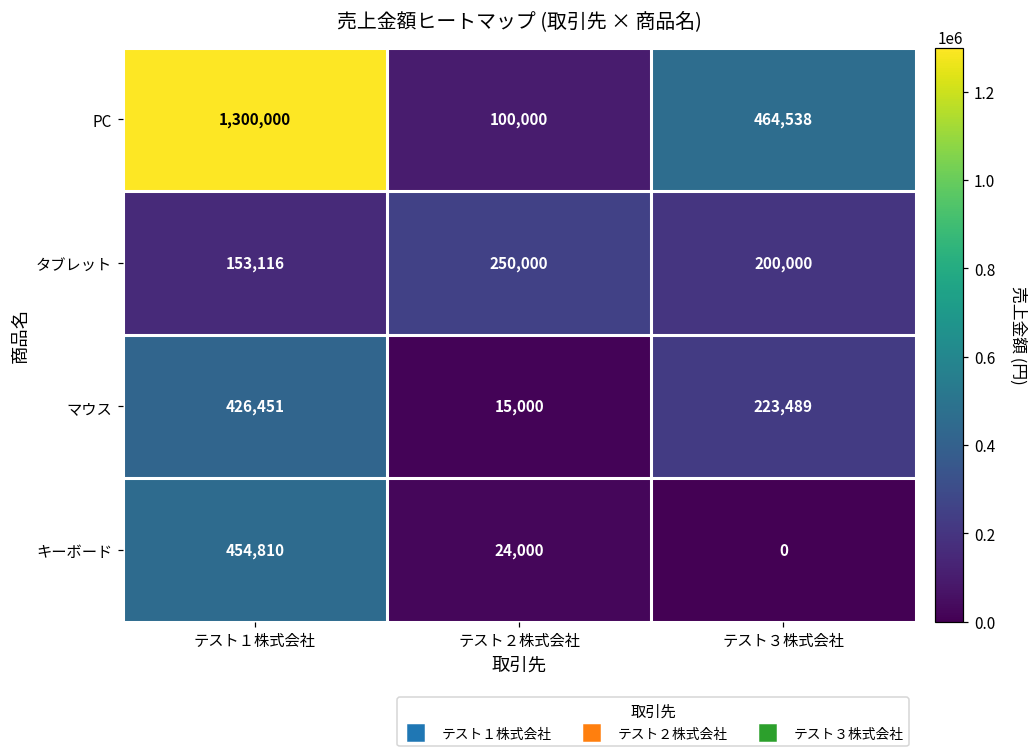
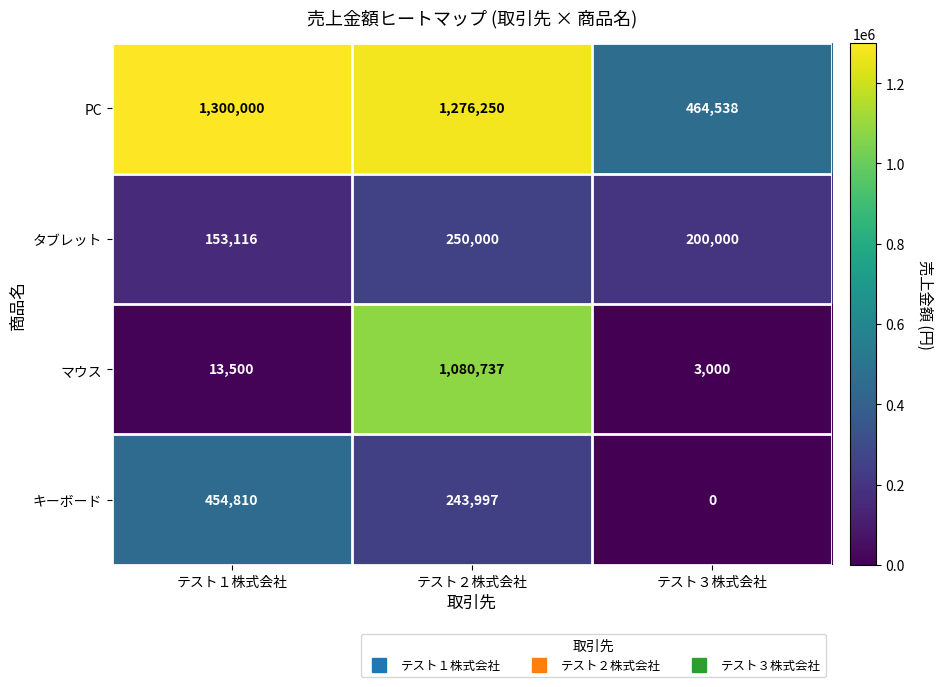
PC, テスト２株式会社: 100,000 -> 1,276,250
マウス, テスト１株式会社: 426,451 -> 13,500
マウス, テスト２株式会社: 15,000 -> 1,080,737
マウス, テスト３株式会社: 223,489 -> 3,000
キーボード, テスト２株式会社: 24,000 -> 243,997
